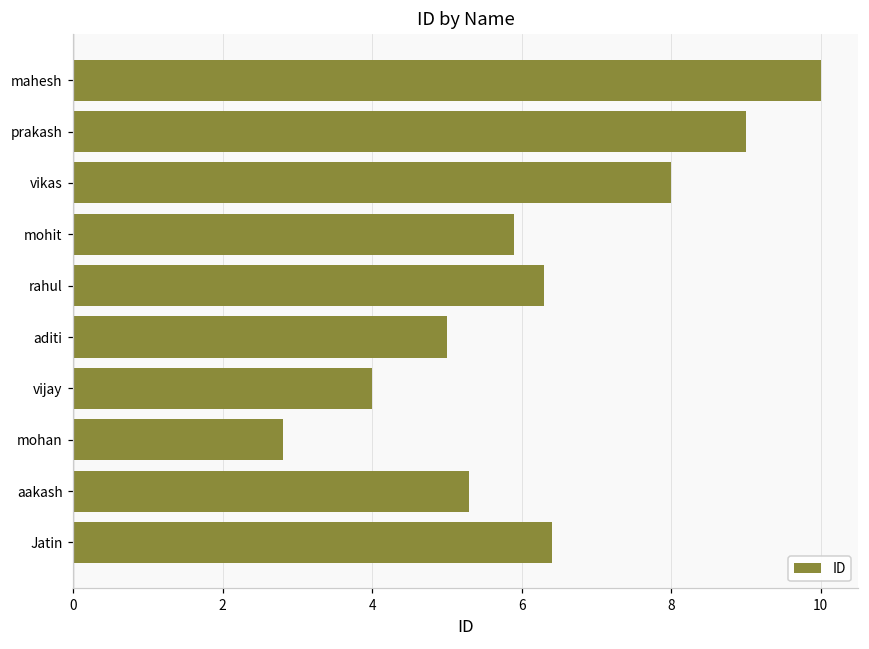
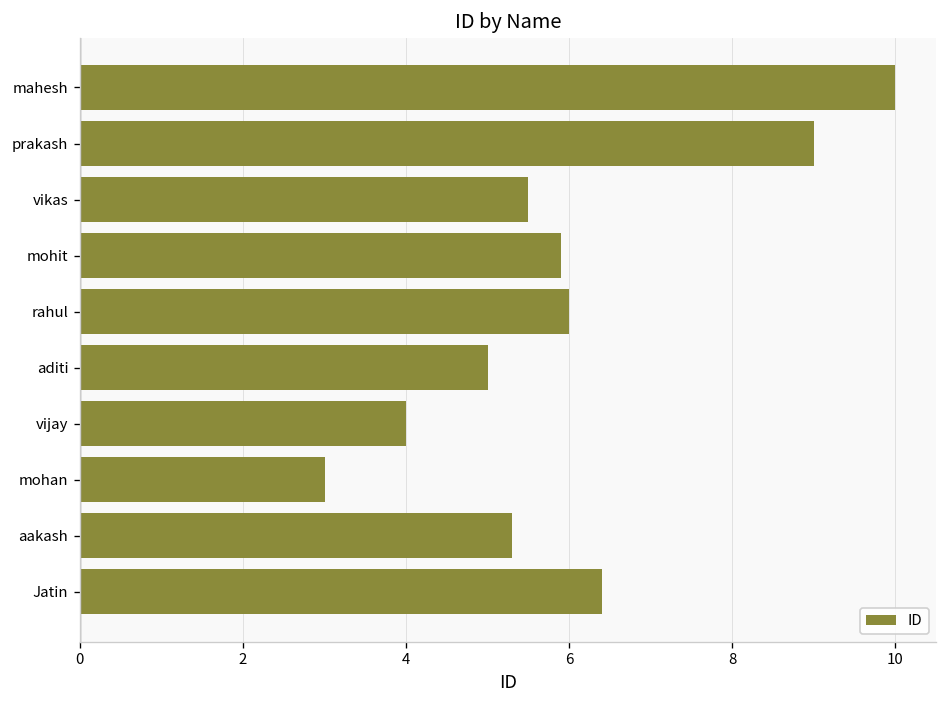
vikas: 8.0 -> 5.5
rahul: 6.3 -> 6.0
mohan: 2.8 -> 3.0
